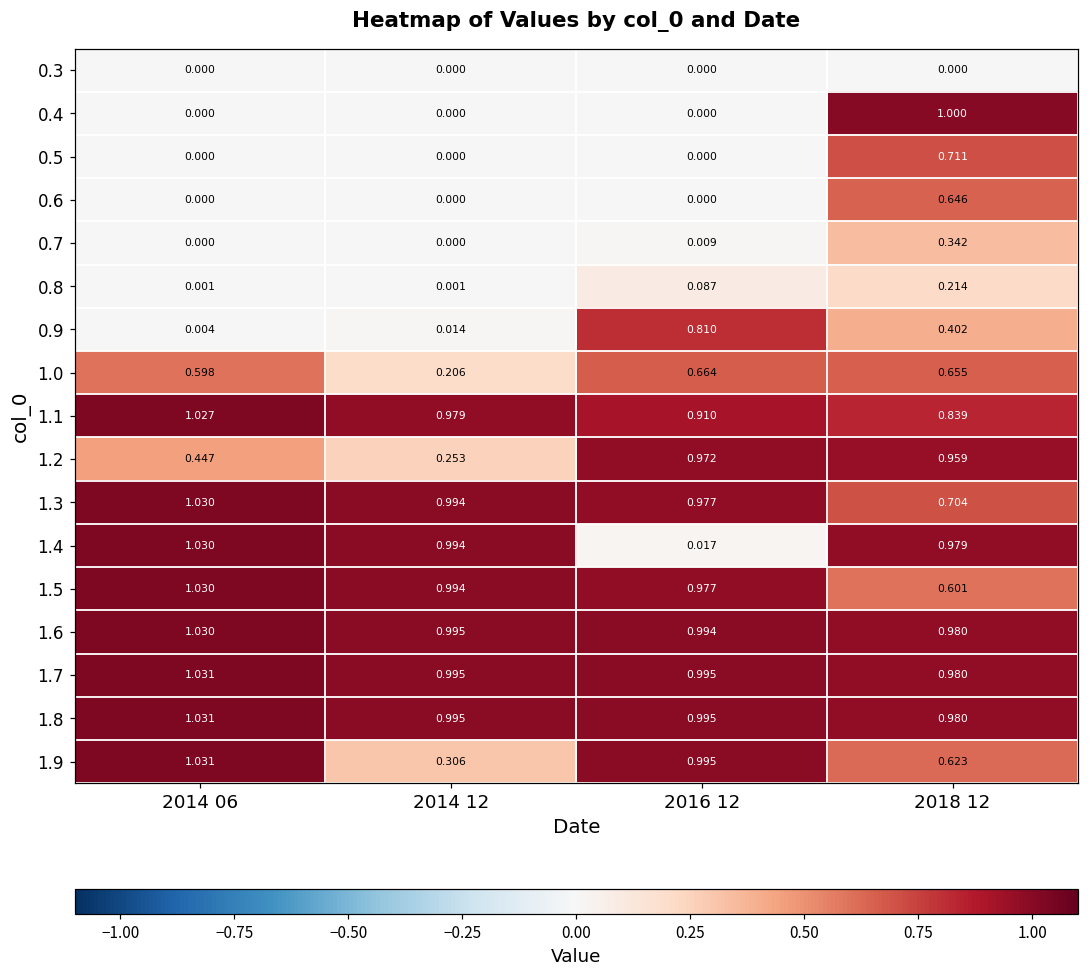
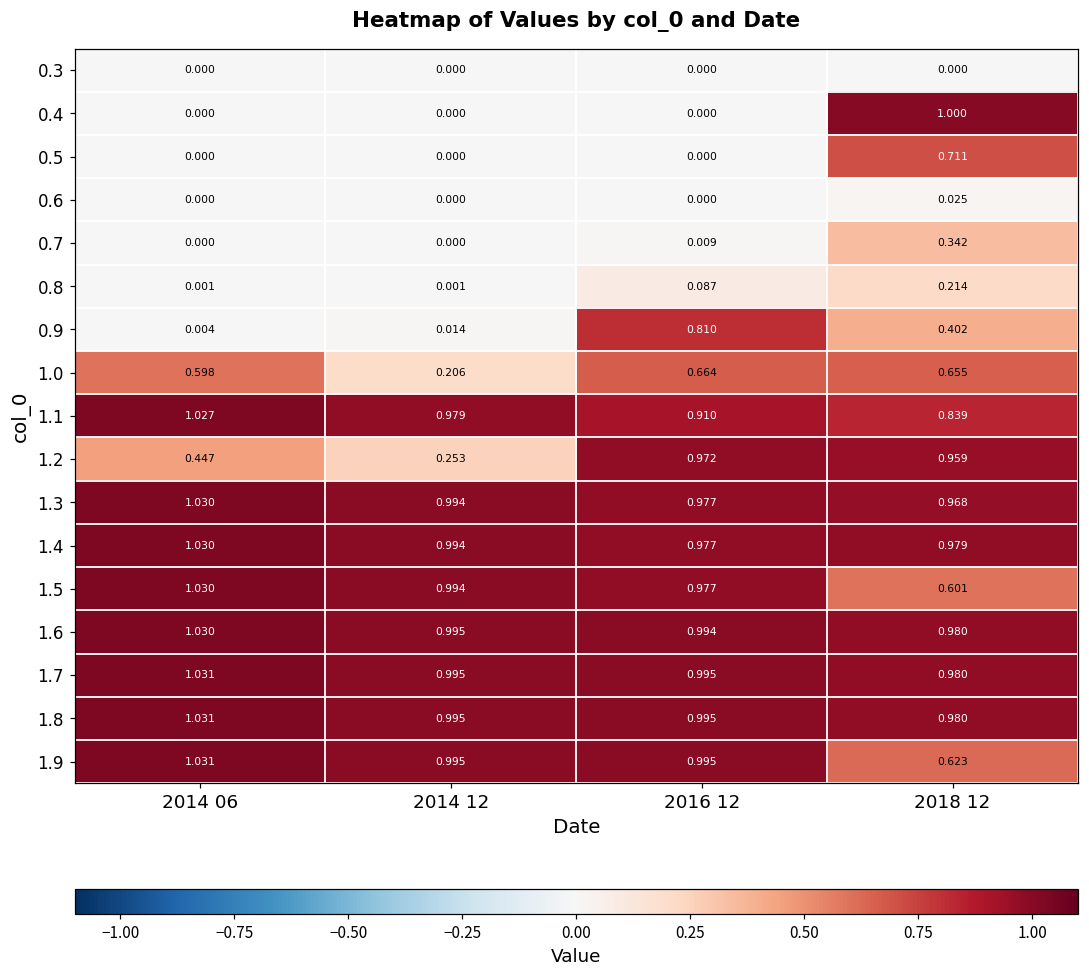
0.6, 2018 12: 0.646 -> 0.025
1.3, 2018 12: 0.704 -> 0.968
1.4, 2016 12: 0.017 -> 0.977
1.9, 2014 12: 0.306 -> 0.995
